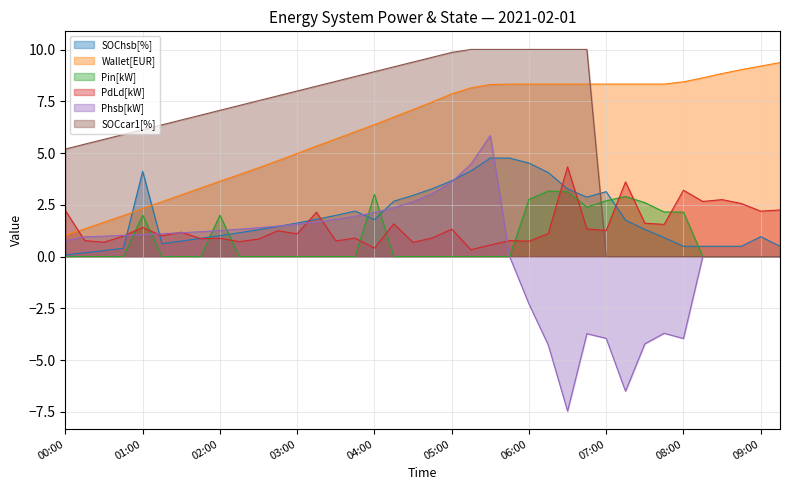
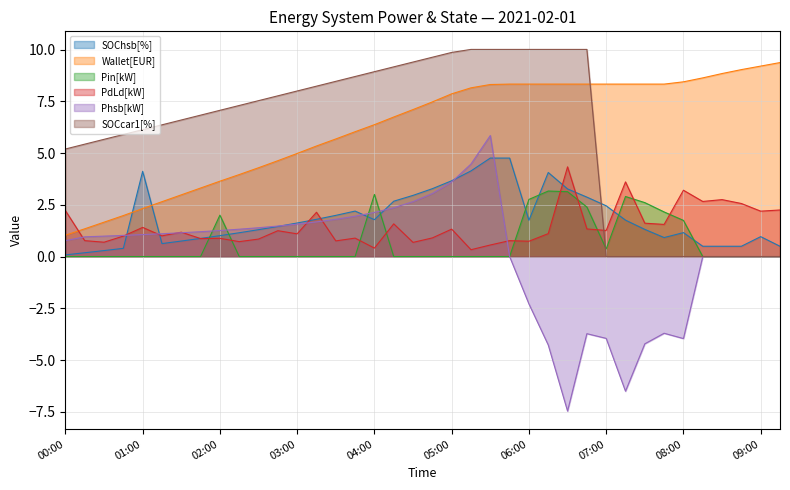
Pin[kW], 01:00: 2 -> 0
SOChsb[%], 06:00: 4.5 -> 1.8
SOChsb[%], 07:00: 3.1 -> 2.5
Pin[kW], 07:00: 2.7 -> 0.4
SOChsb[%], 08:00: 0.5 -> 1.2
Pin[kW], 08:00: 2.1 -> 1.7
